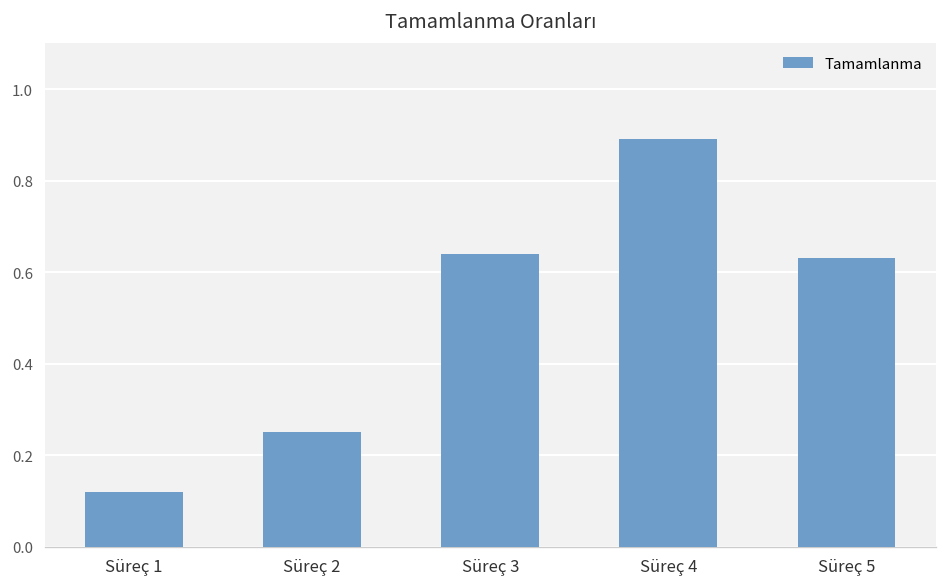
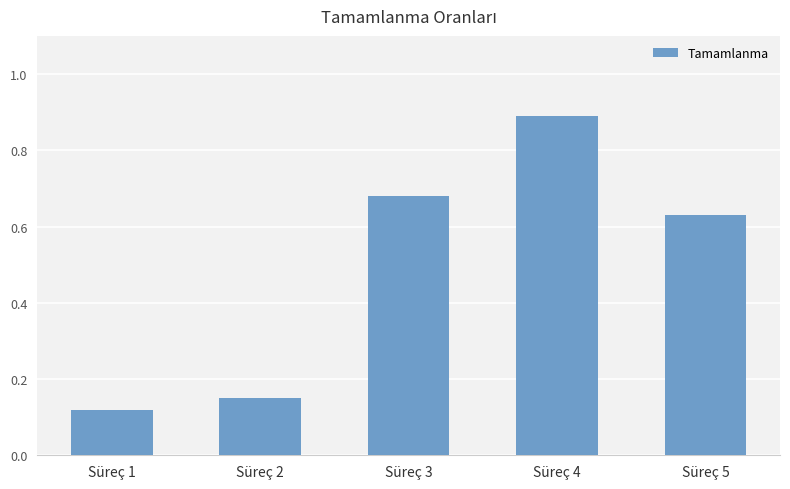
Süreç 2: 0.25 -> 0.15
Süreç 3: 0.64 -> 0.68
